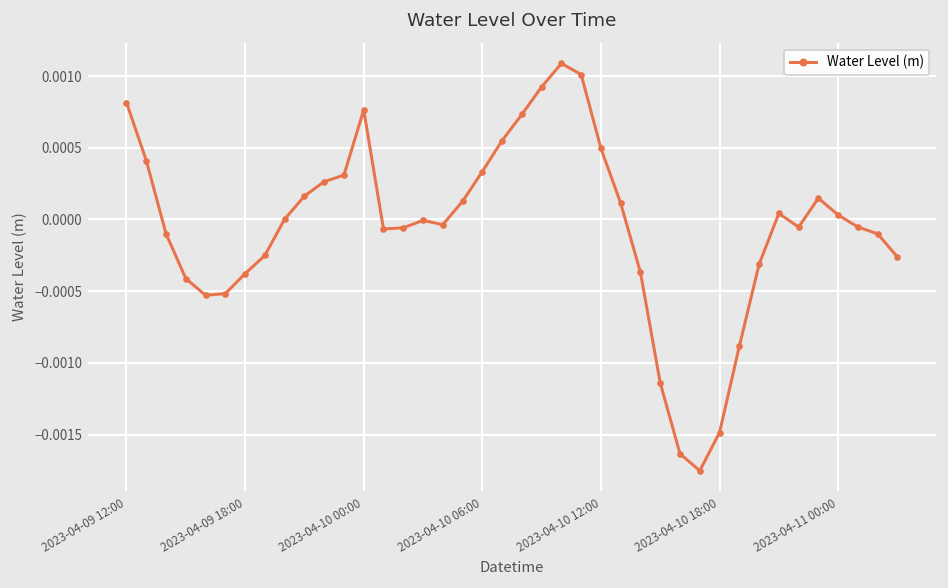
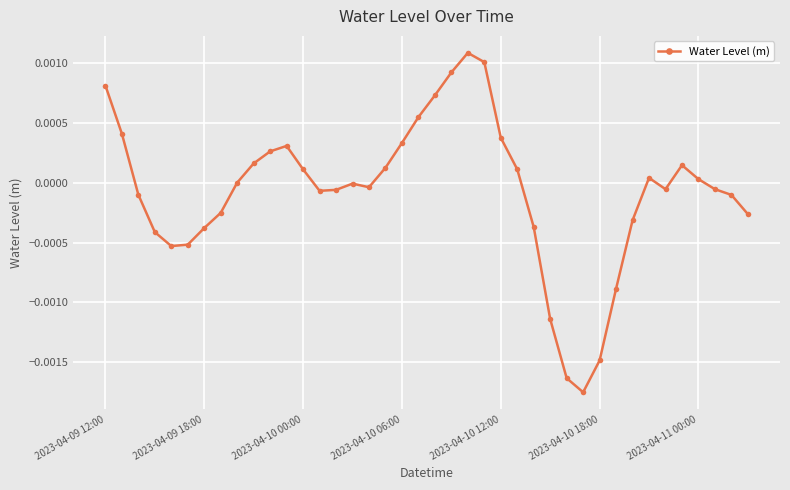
2023-04-10 00:00: 0.00076 -> 0.00011
2023-04-10 12:00: 0.00050 -> 0.00038
